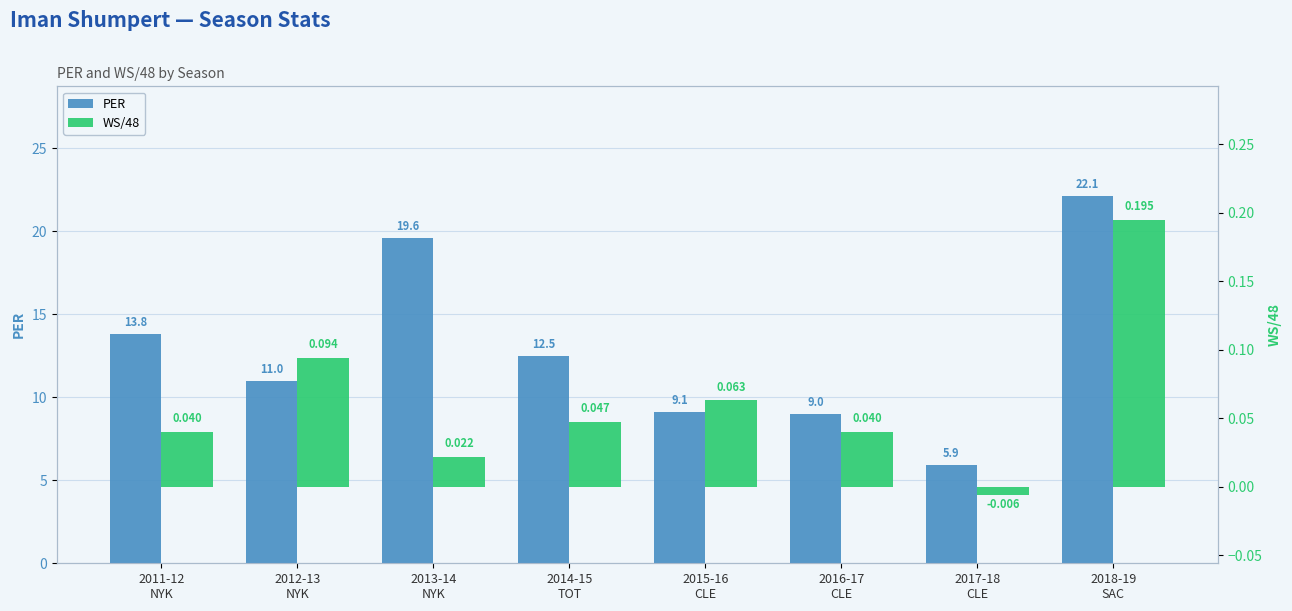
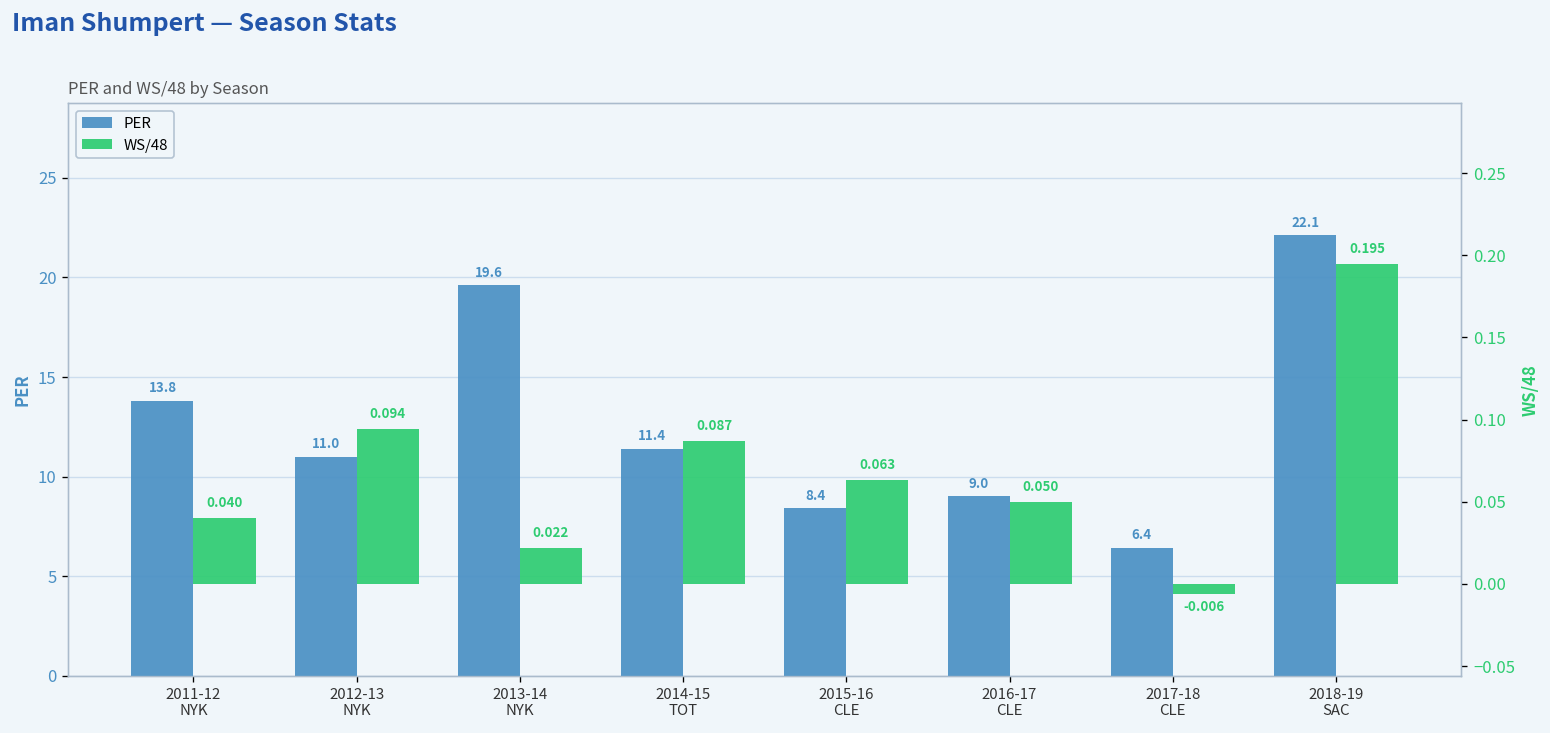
PER, 2014-15 TOT: 12.5 -> 11.4
PER, 2015-16 CLE: 9.1 -> 8.4
PER, 2017-18 CLE: 5.9 -> 6.4
WS/48, 2014-15 TOT: 0.047 -> 0.087
WS/48, 2016-17 CLE: 0.040 -> 0.050
